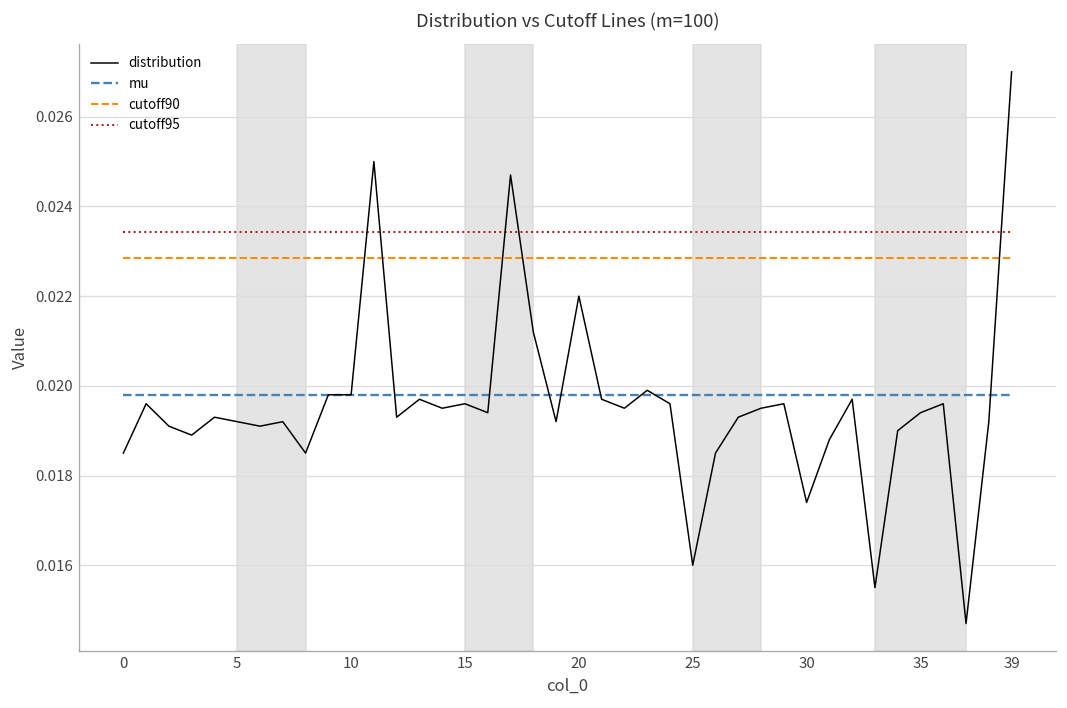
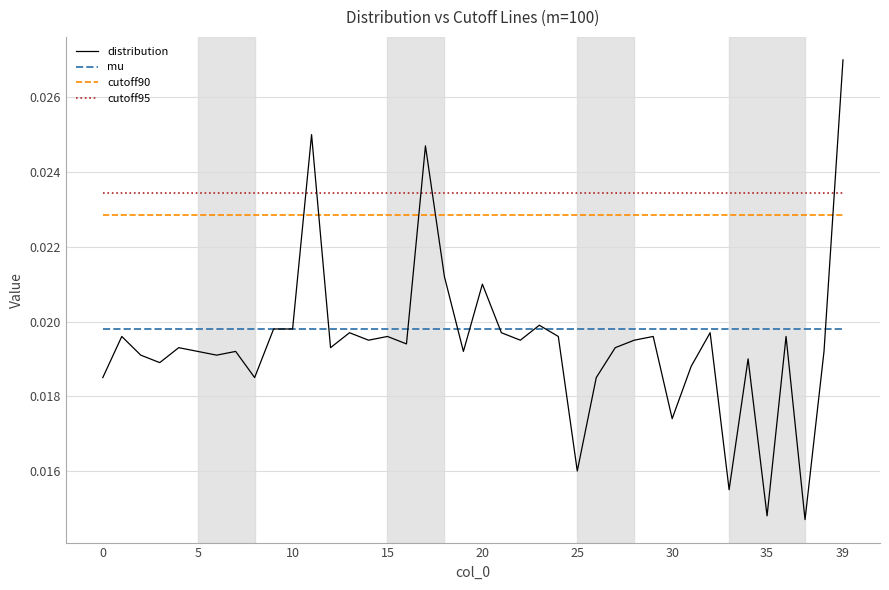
distribution, 20: 0.022 -> 0.021
distribution, 35: 0.0194 -> 0.0148
